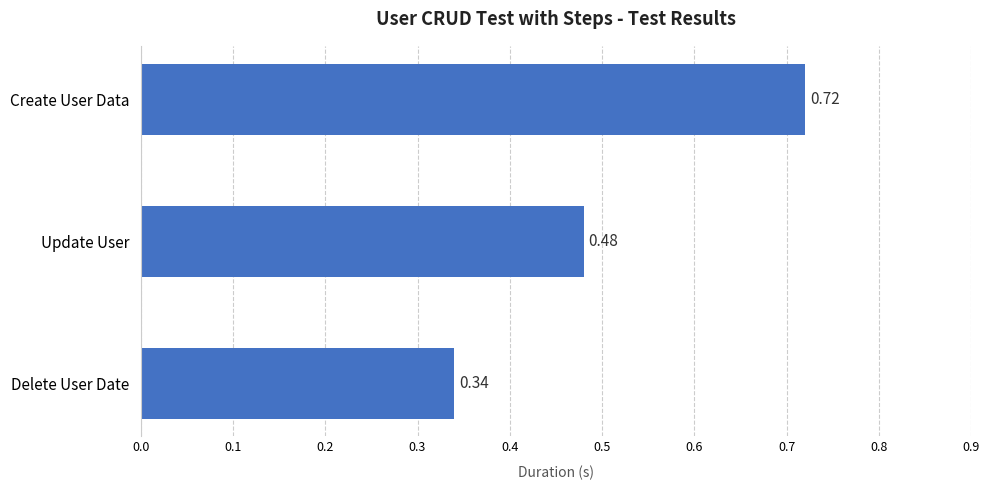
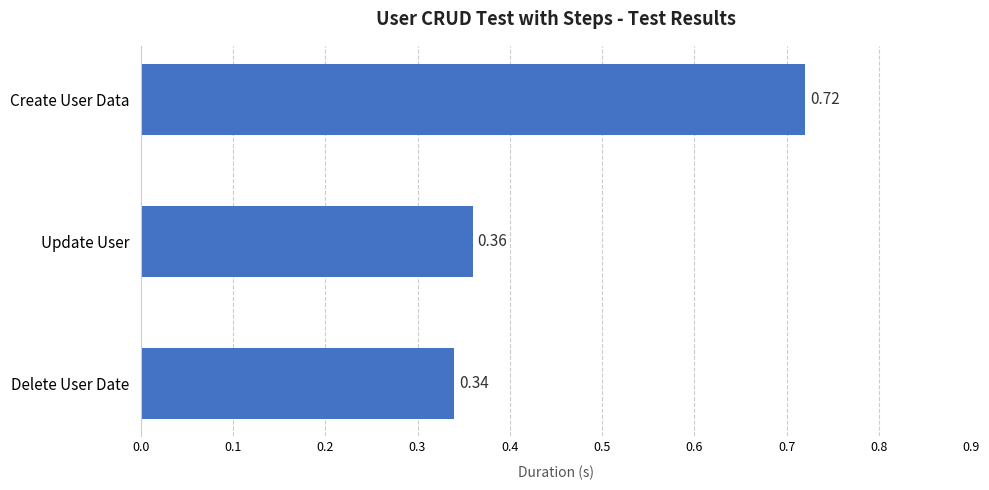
Update User: 0.48 -> 0.36
